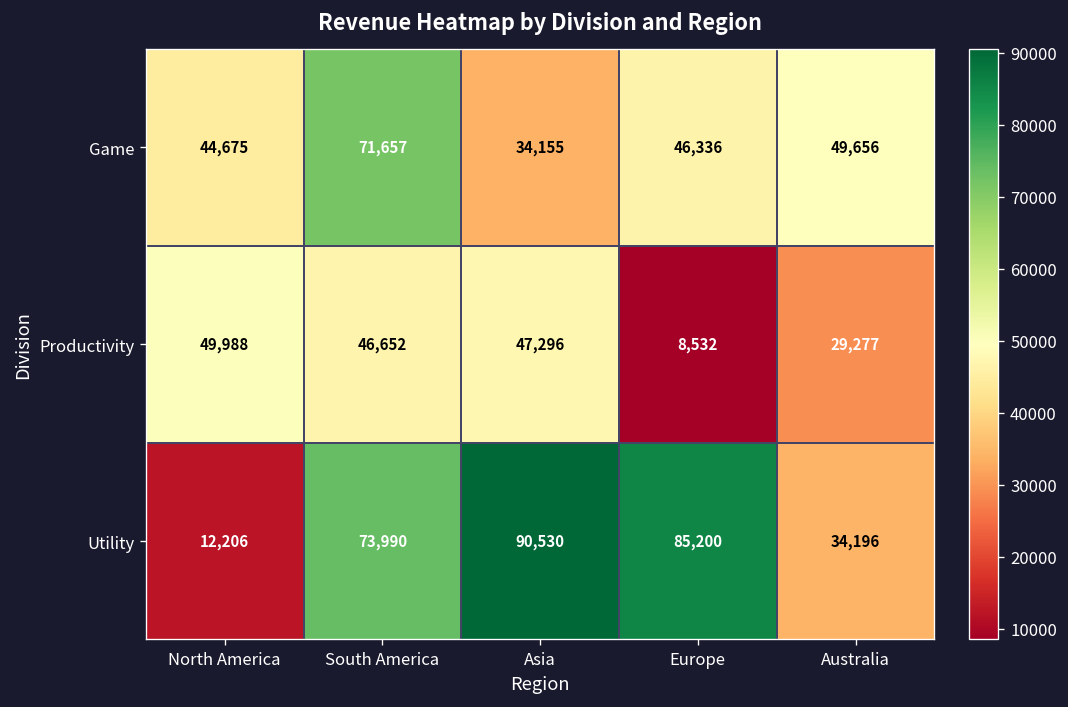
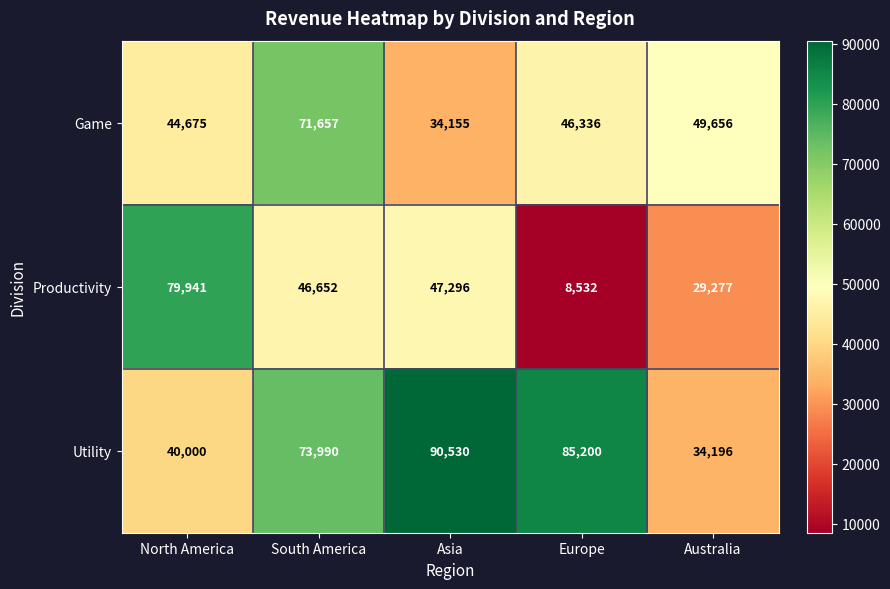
Productivity, North America: 49,988 -> 79,941
Utility, North America: 12,206 -> 40,000
